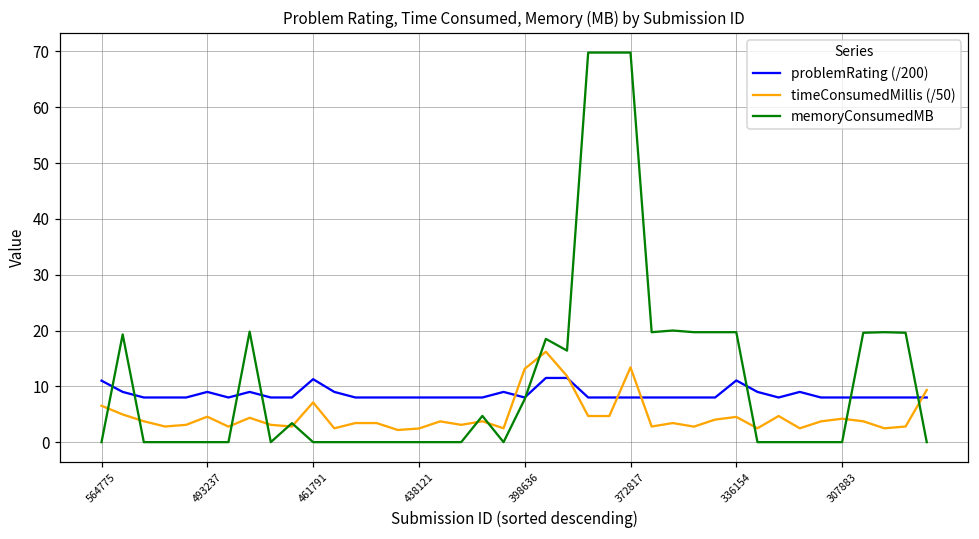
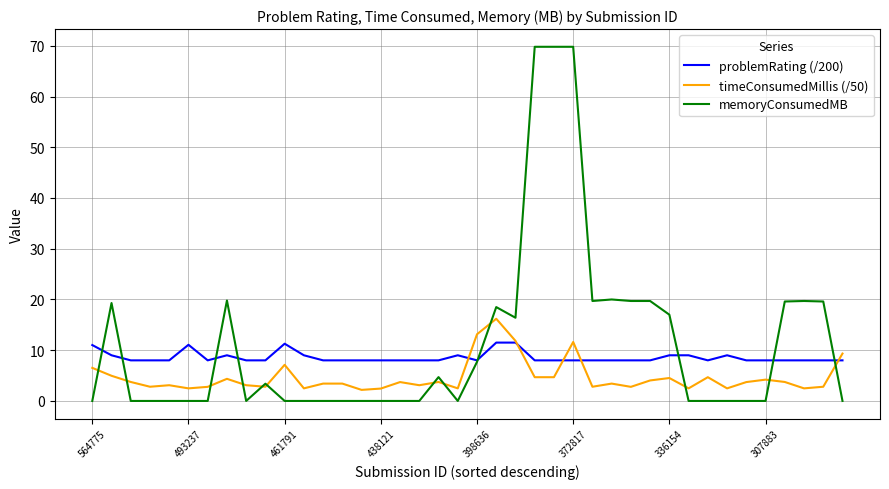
problemRating (/200), 493237: 9 -> 11
timeConsumedMillis (/50), 493237: 5 -> 2
timeConsumedMillis (/50), 372817: 13 -> 12
problemRating (/200), 336154: 11 -> 9
memoryConsumedMB, 336154: 20 -> 17
